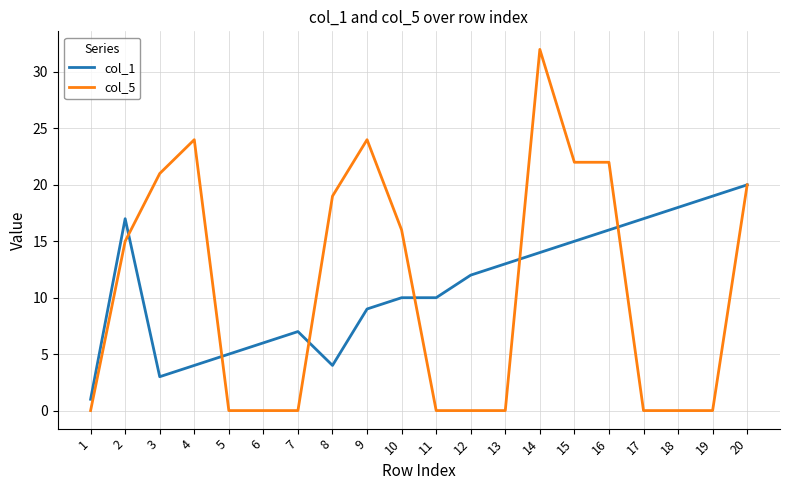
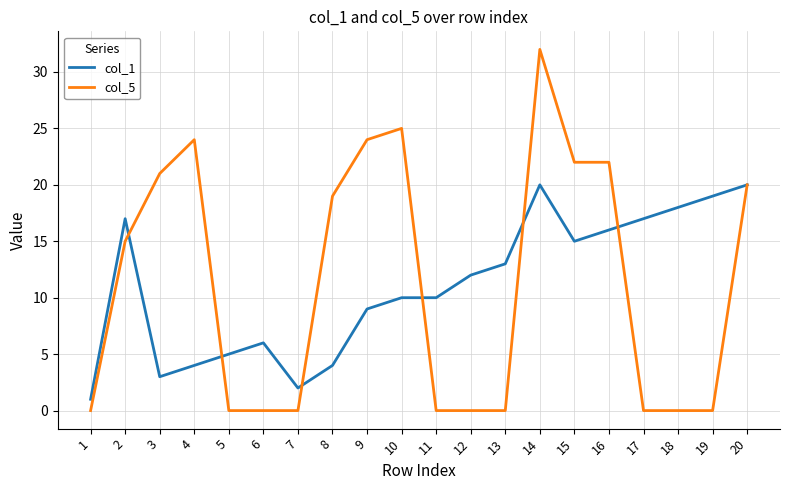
col_1, 7: 7 -> 2
col_5, 10: 16 -> 25
col_1, 14: 14 -> 20
